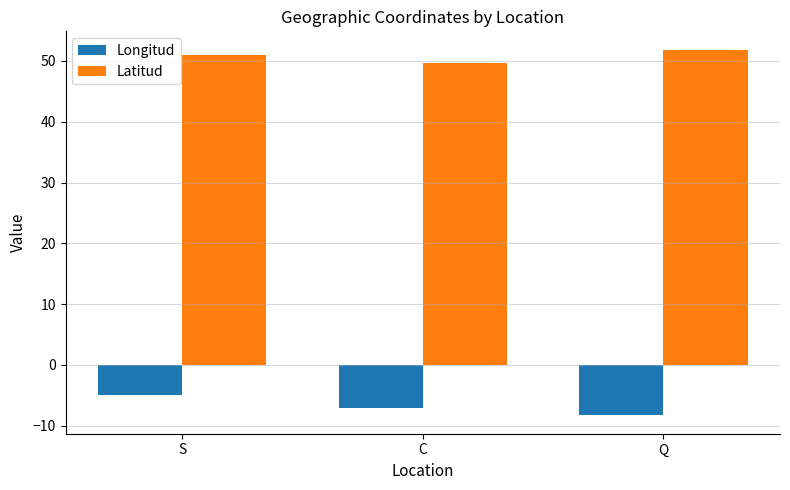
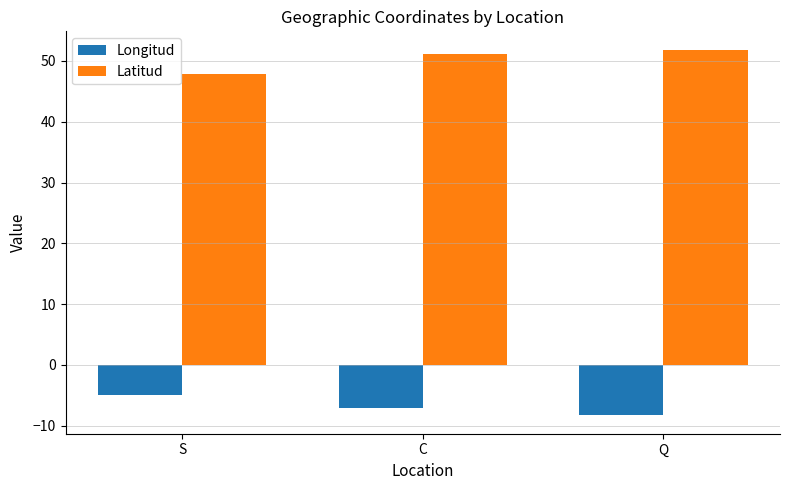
Latitud, S: 51 -> 48
Latitud, C: 50 -> 51
